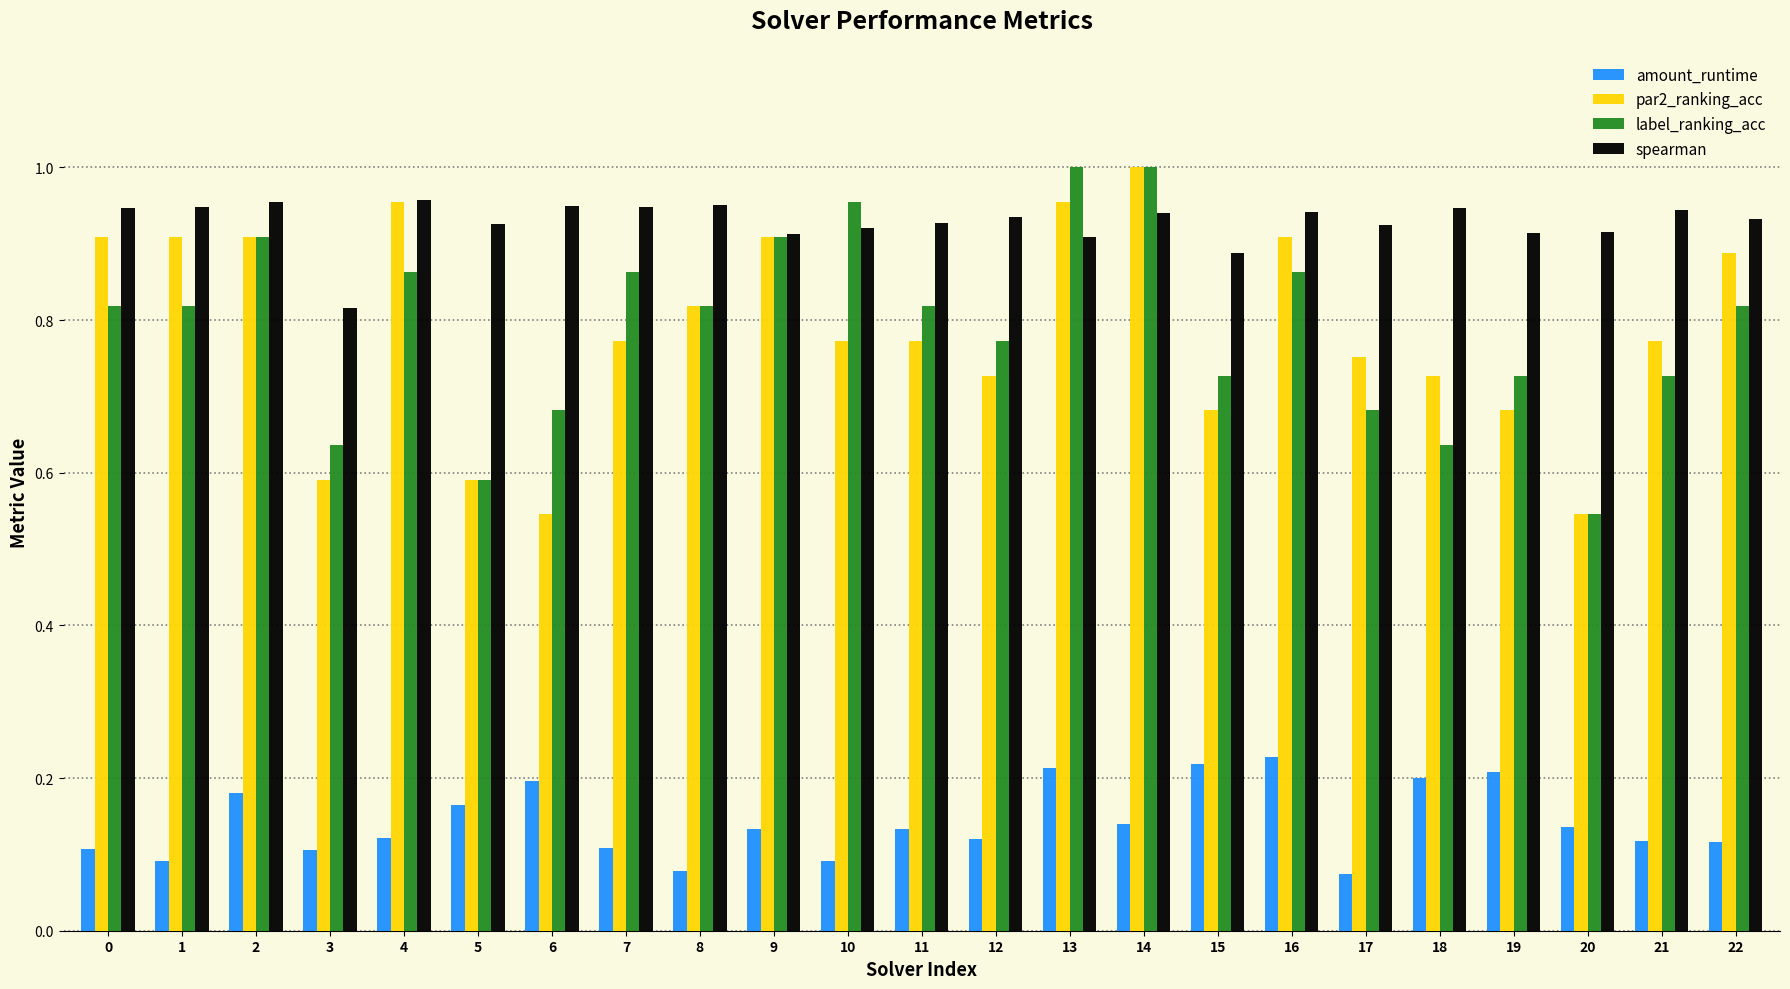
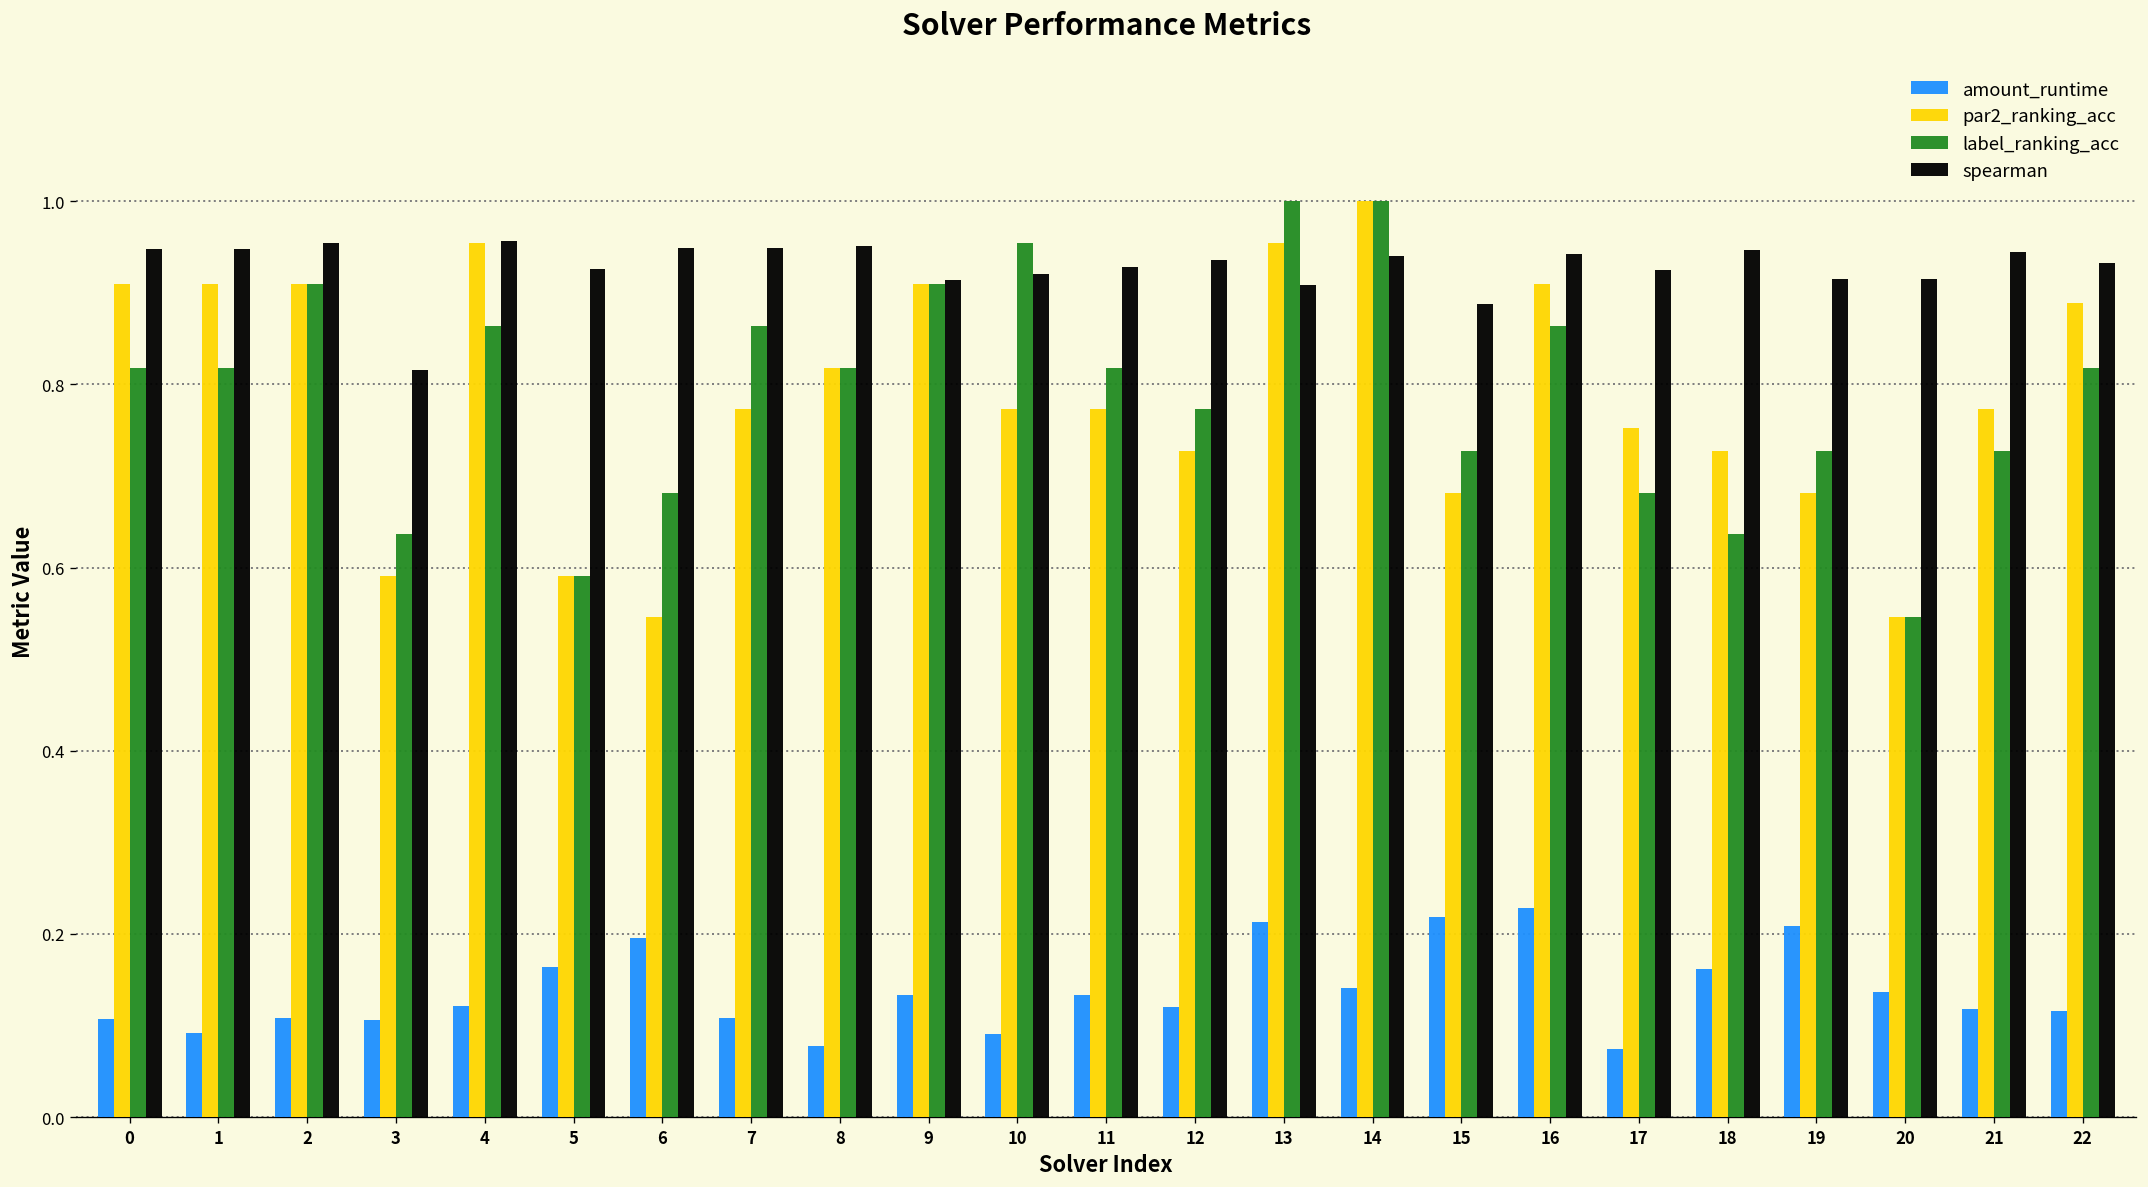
amount_runtime, 2: 0.18 -> 0.11
amount_runtime, 18: 0.20 -> 0.16
